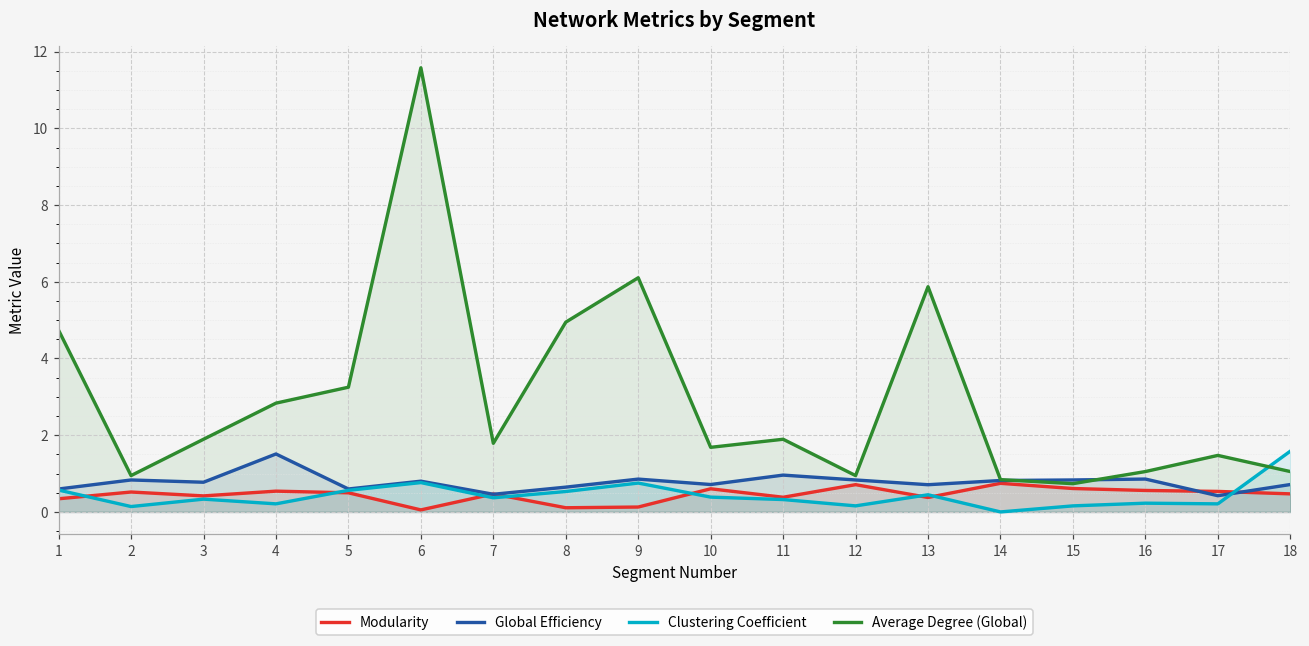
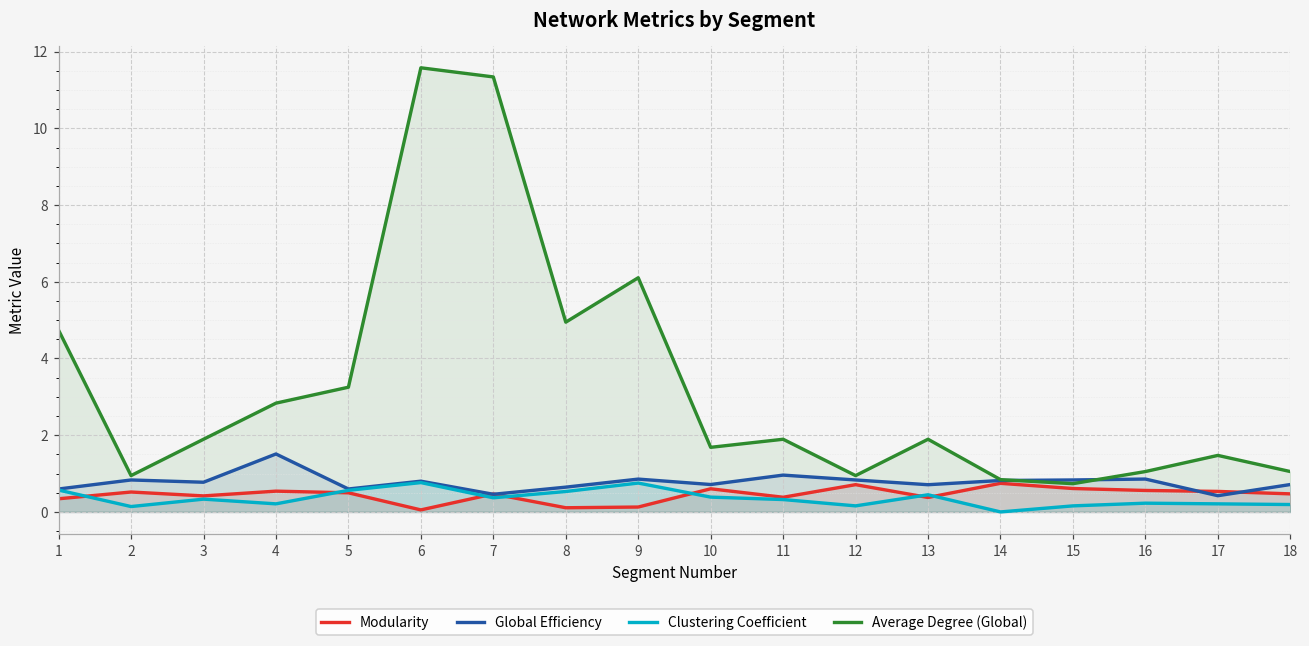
Average Degree (Global), 7: 1.8 -> 11.3
Average Degree (Global), 13: 5.9 -> 1.9
Clustering Coefficient, 18: 1.6 -> 0.2
